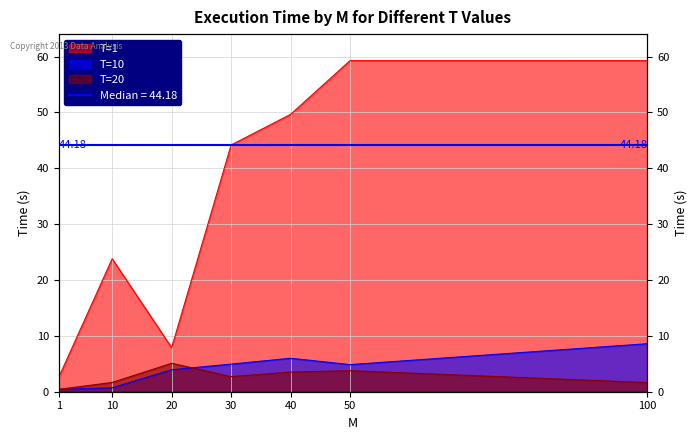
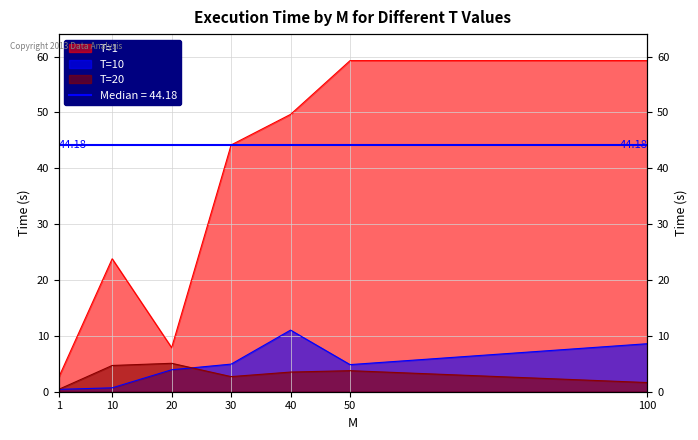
T=20, 10: 2 -> 5
T=10, 40: 6 -> 11
